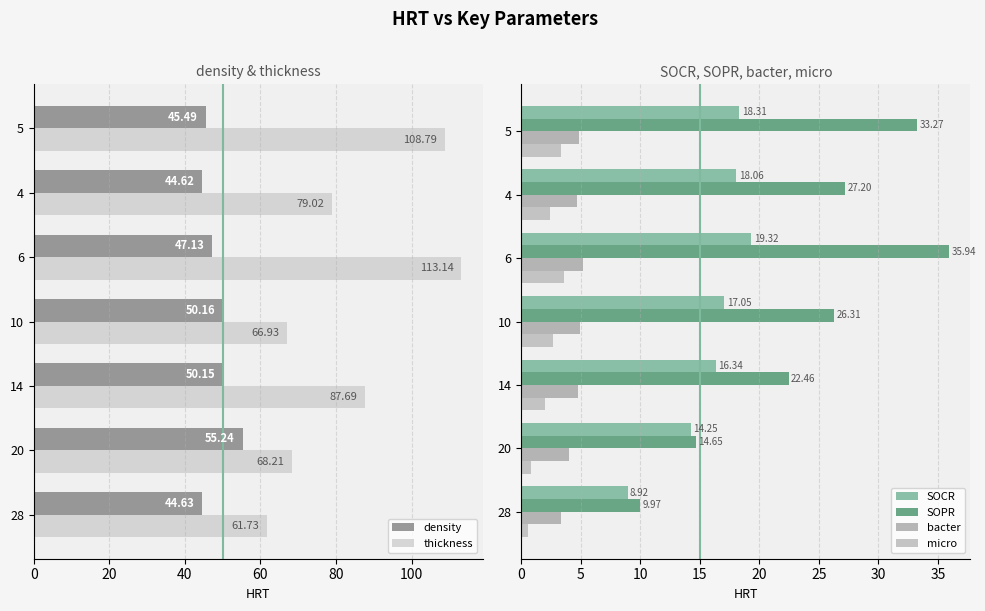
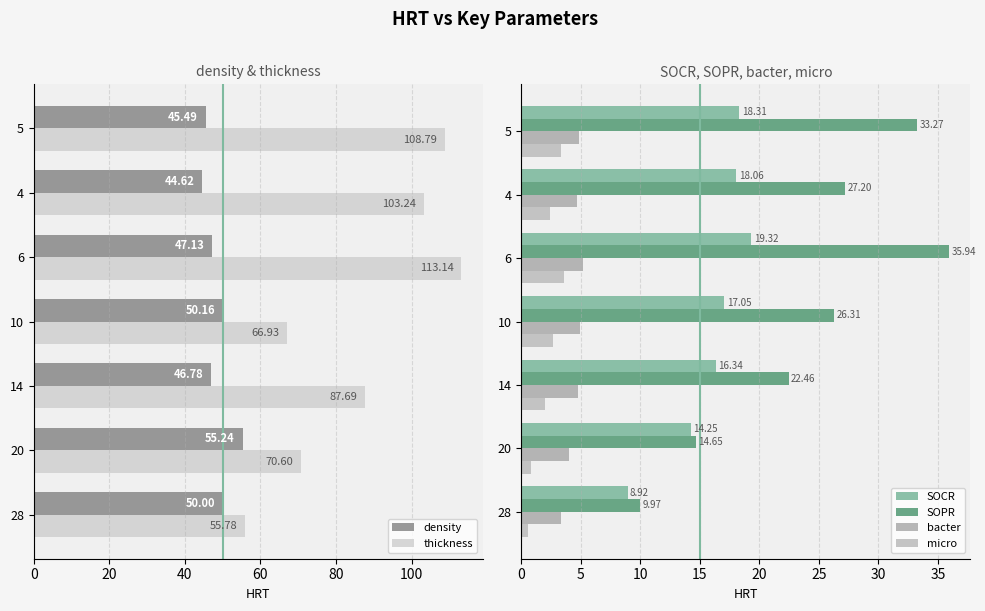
density & thickness, thickness, 4: 79.02 -> 103.24
density & thickness, density, 14: 50.15 -> 46.78
density & thickness, thickness, 20: 68.21 -> 70.60
density & thickness, density, 28: 44.63 -> 50.00
density & thickness, thickness, 28: 61.73 -> 55.78
